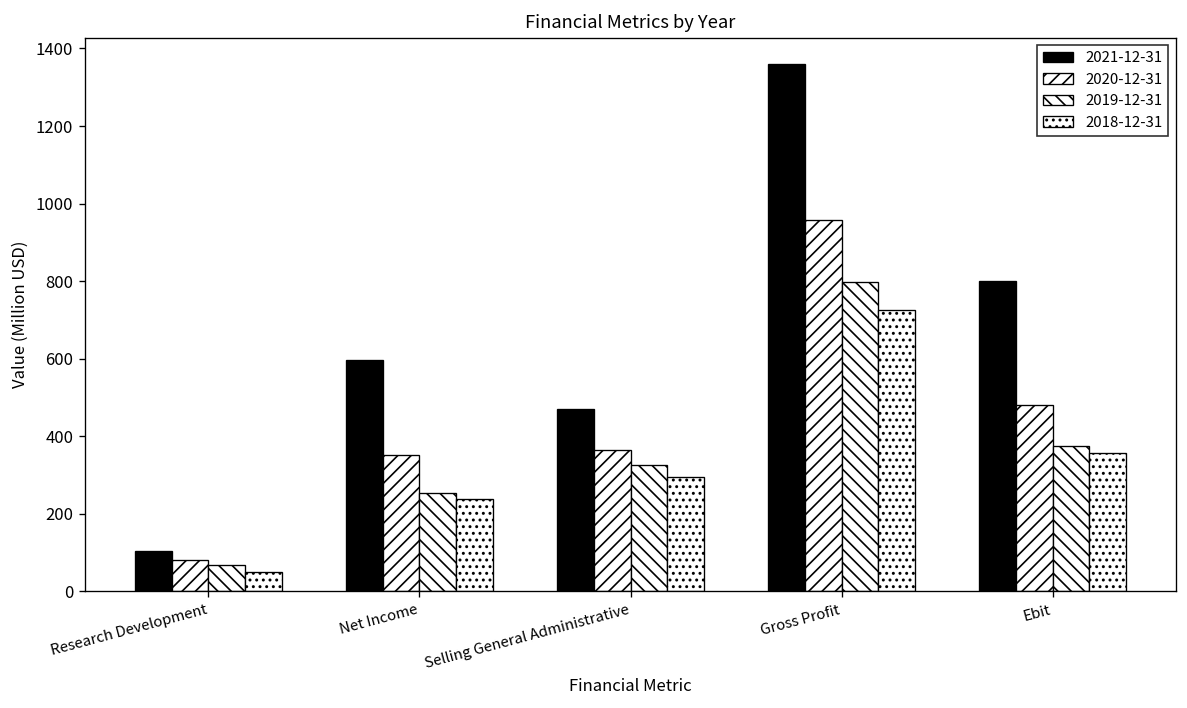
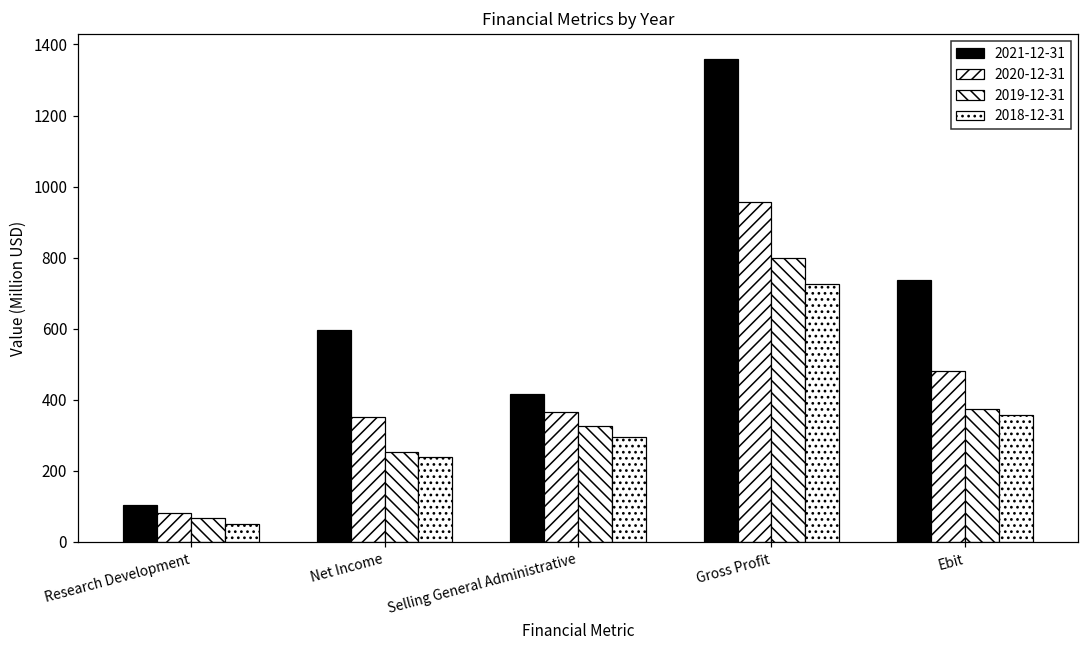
2021-12-31, Selling General Administrative: 470 -> 420
2021-12-31, Ebit: 800 -> 740
